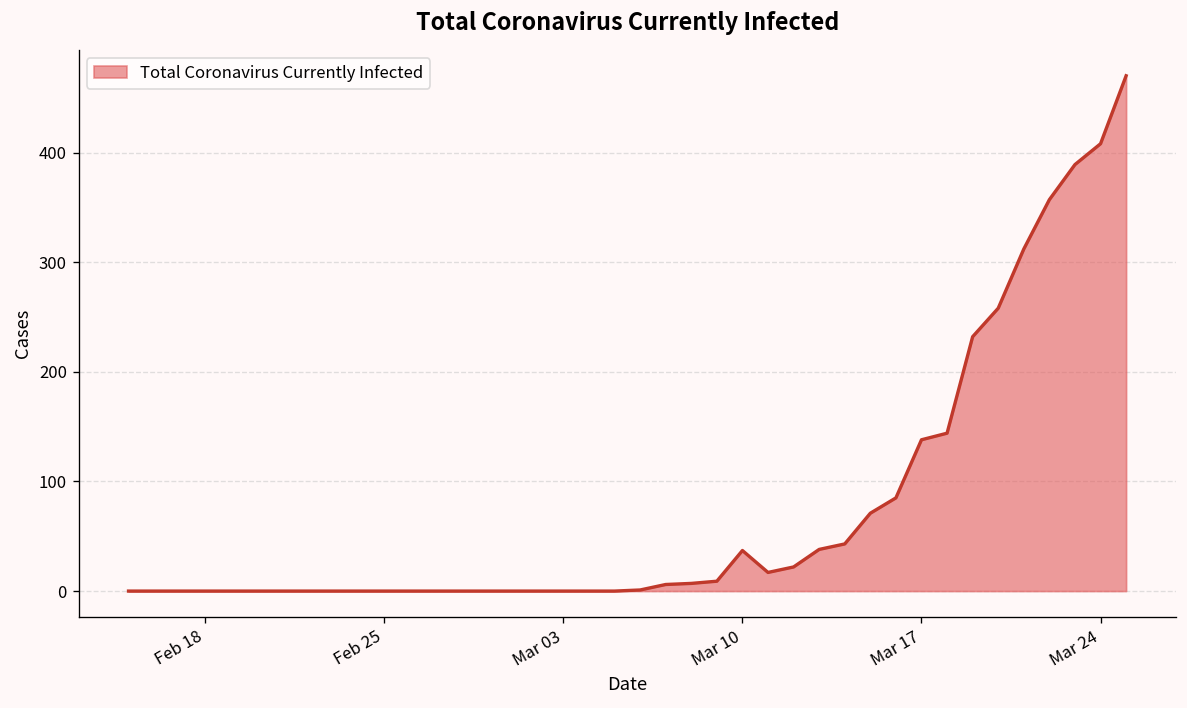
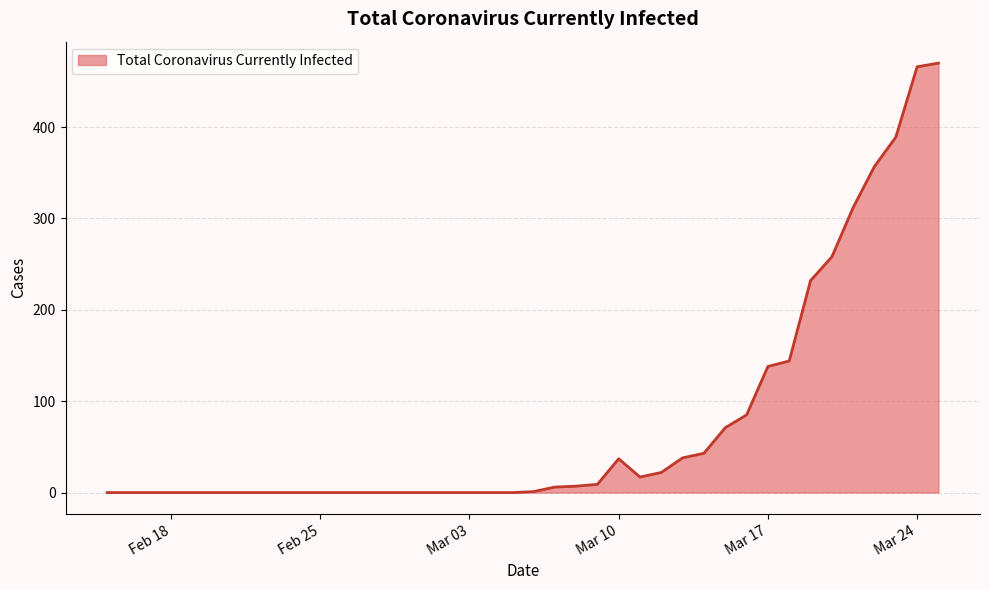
Mar 24: 410 -> 470
